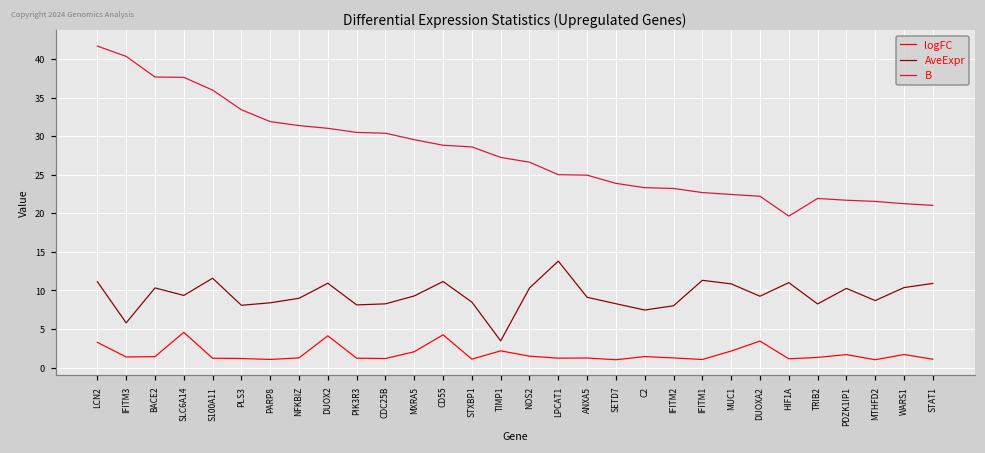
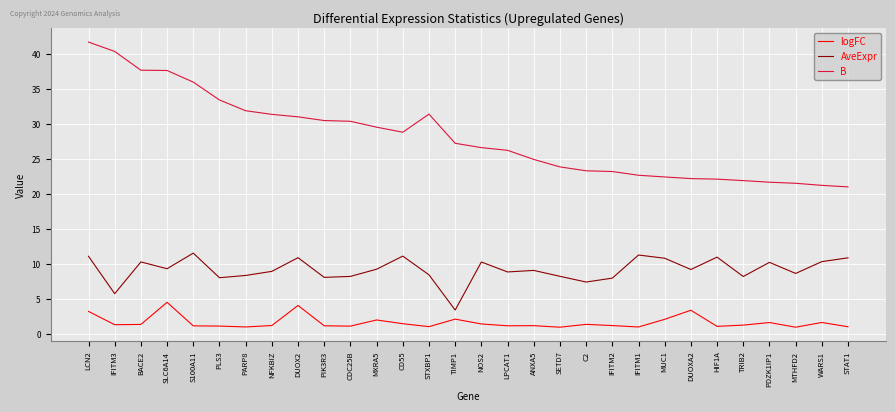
logFC, CD55: 4 -> 2
B, STXBP1: 29 -> 31
AveExpr, LPCAT1: 14 -> 9
B, LPCAT1: 25 -> 26
B, HIF1A: 20 -> 22
